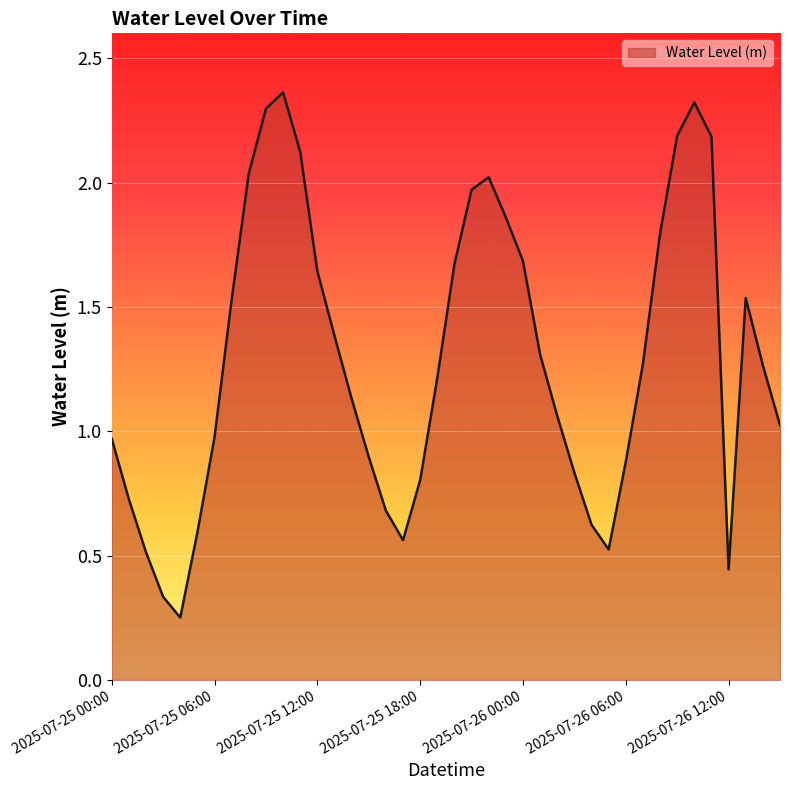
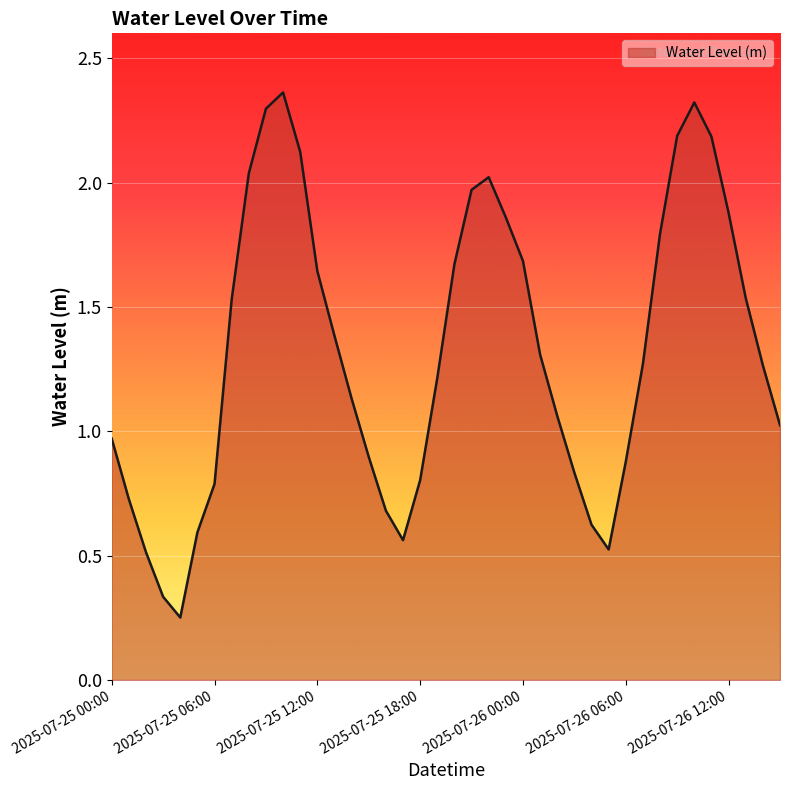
2025-07-25 06:00: 0.98 -> 0.79
2025-07-26 12:00: 0.44 -> 1.88
